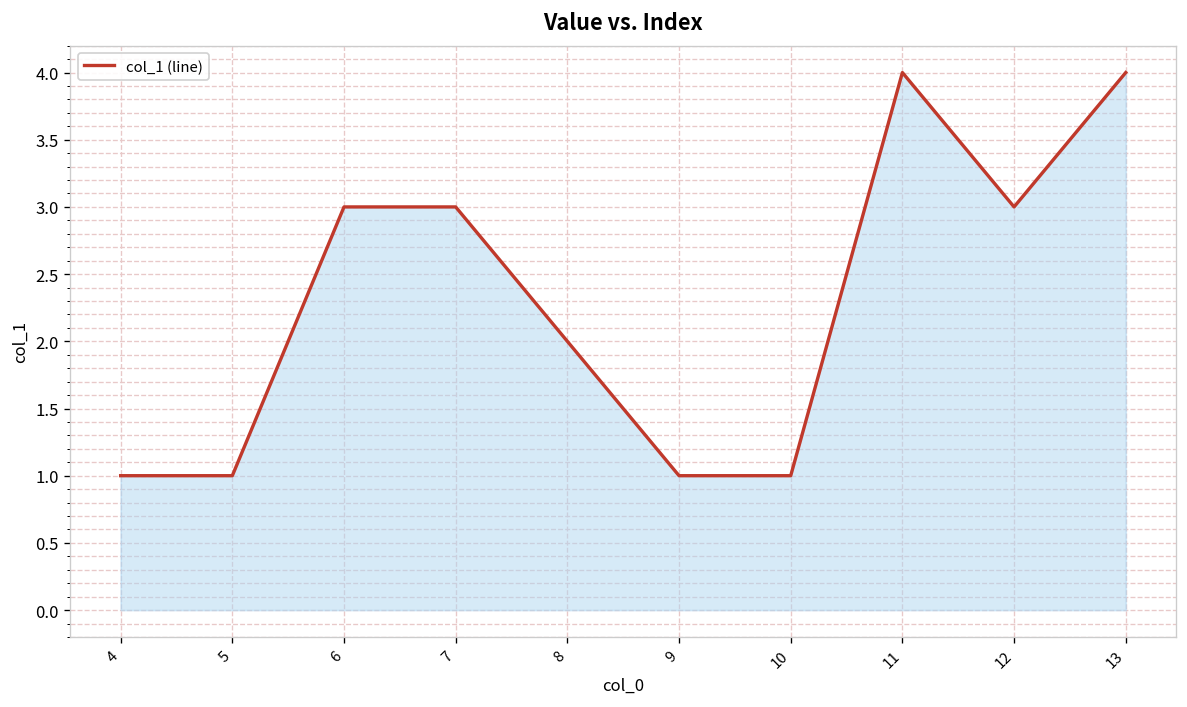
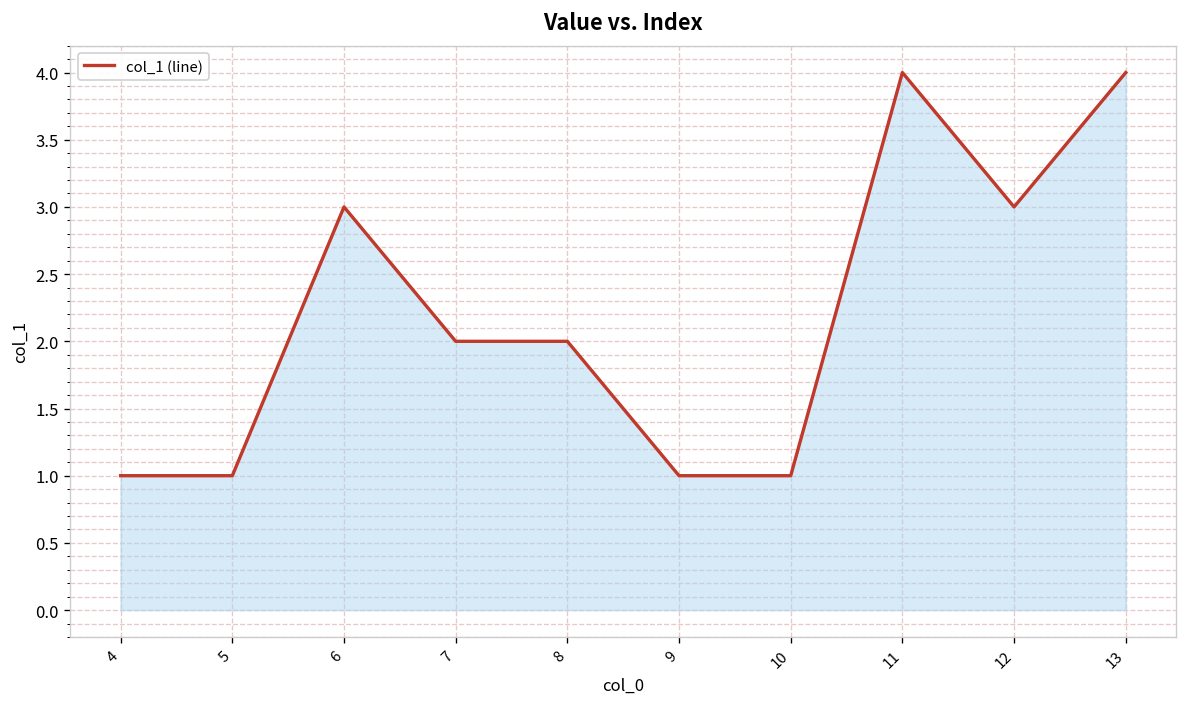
7: 3 -> 2
